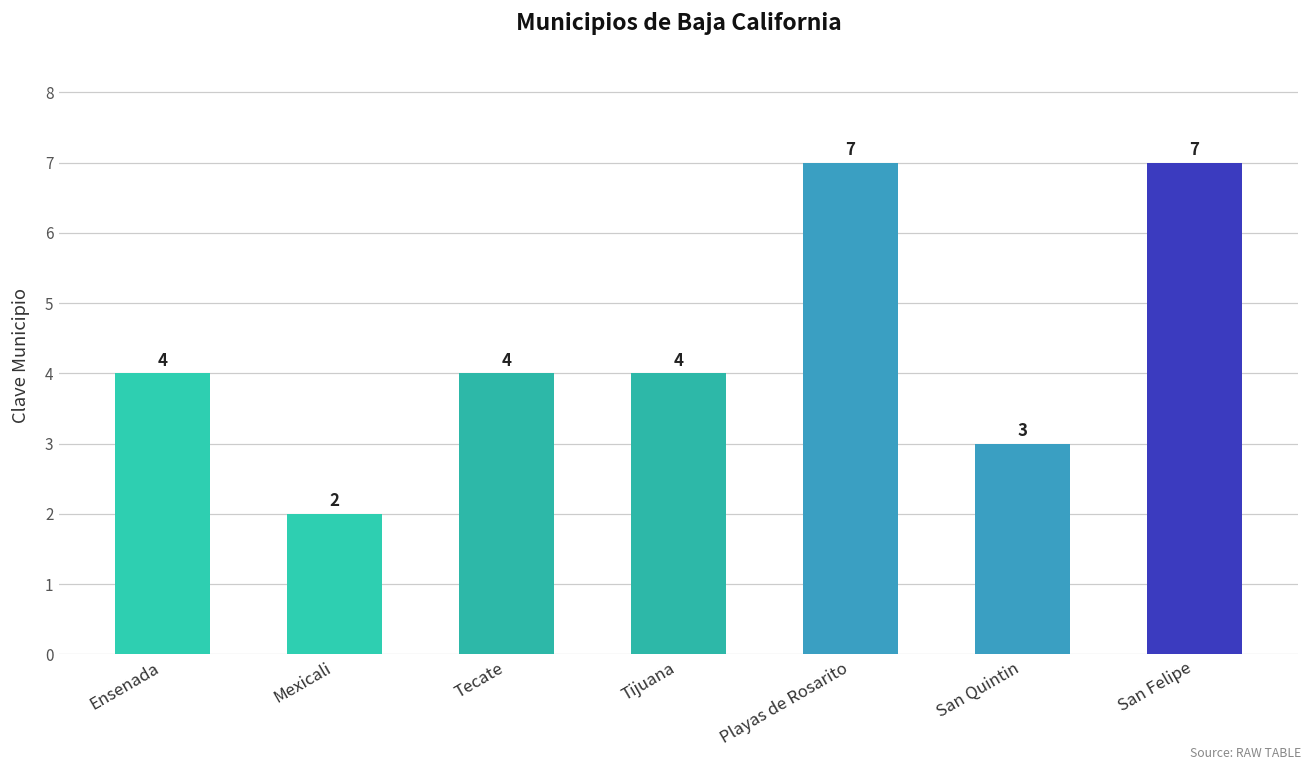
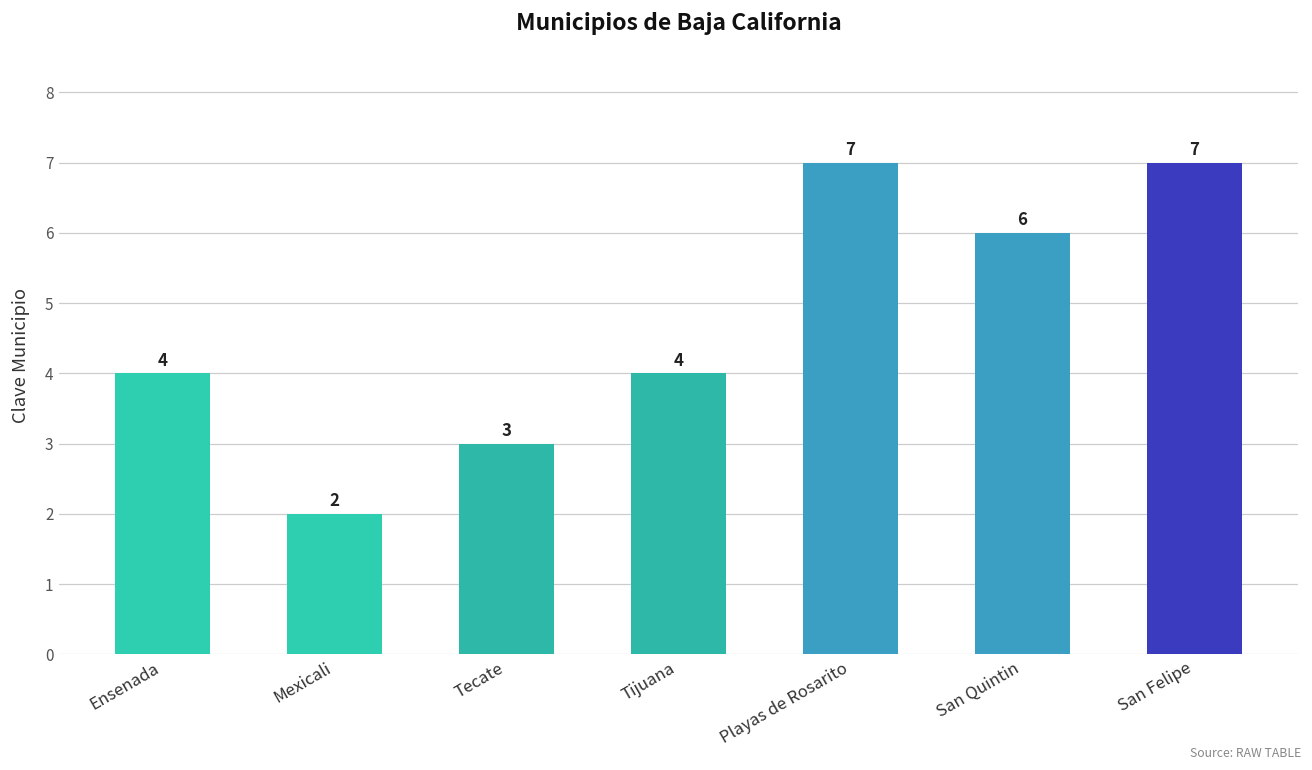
Tecate: 4 -> 3
San Quintin: 3 -> 6
